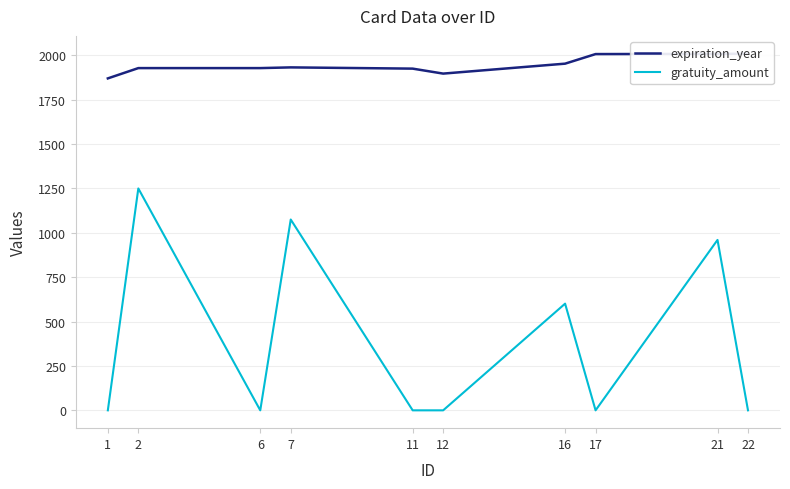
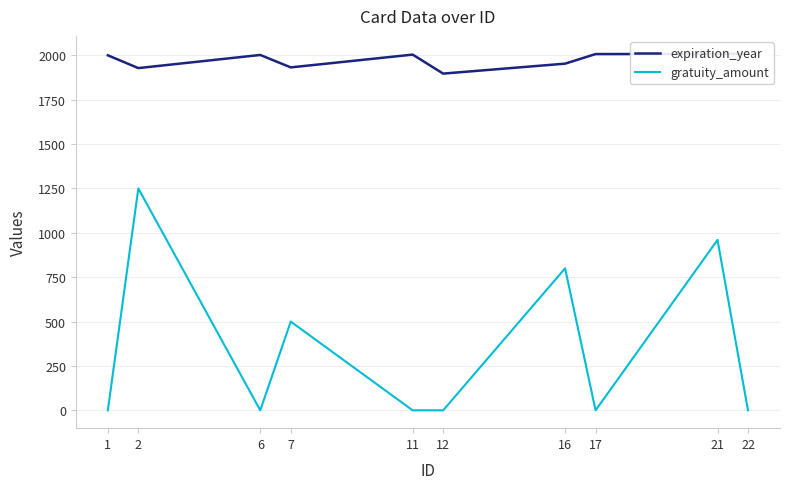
expiration_year, 1: 1870 -> 2000
expiration_year, 6: 1930 -> 2000
gratuity_amount, 7: 1080 -> 500
expiration_year, 11: 1930 -> 2000
gratuity_amount, 16: 600 -> 800
